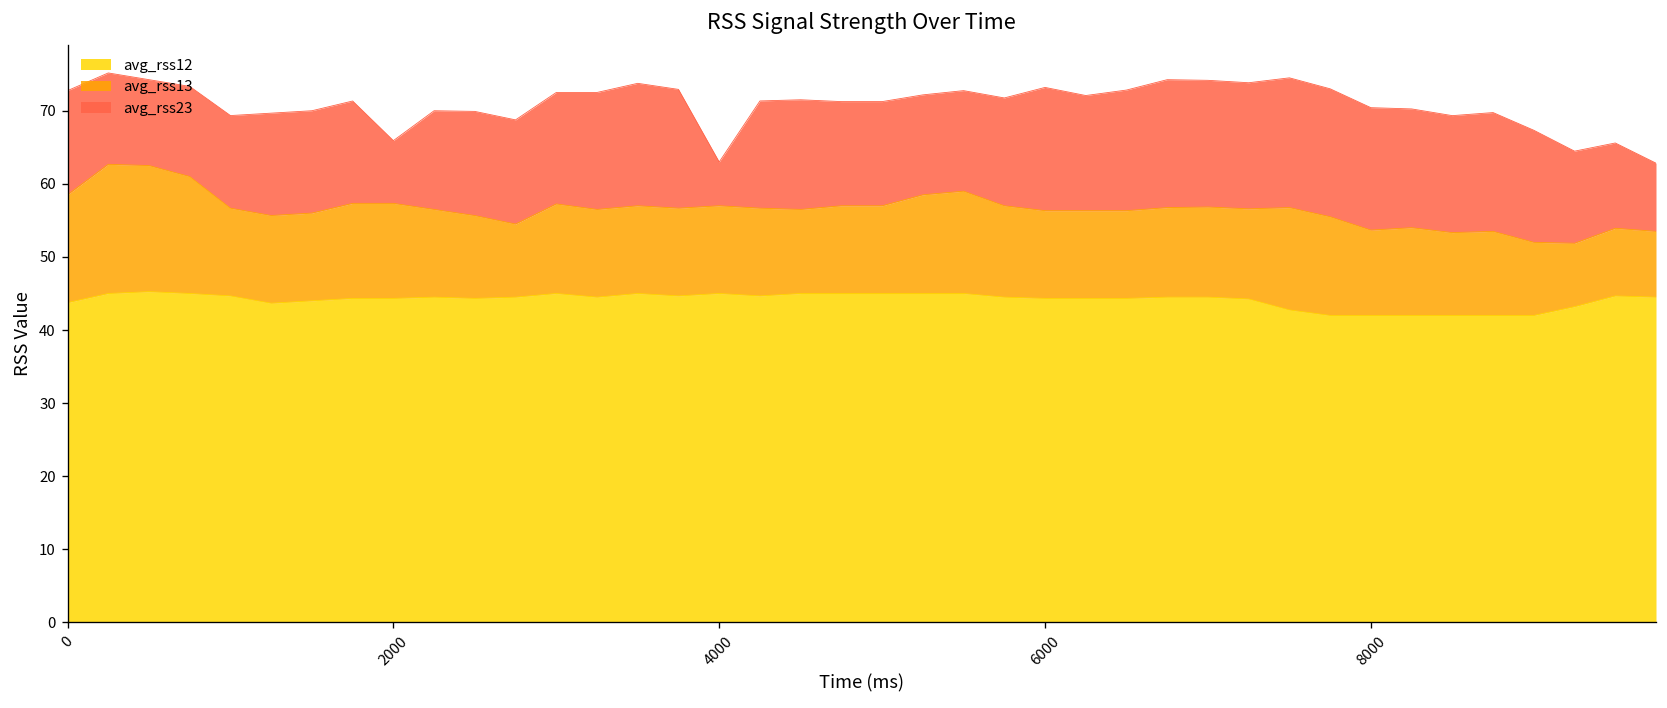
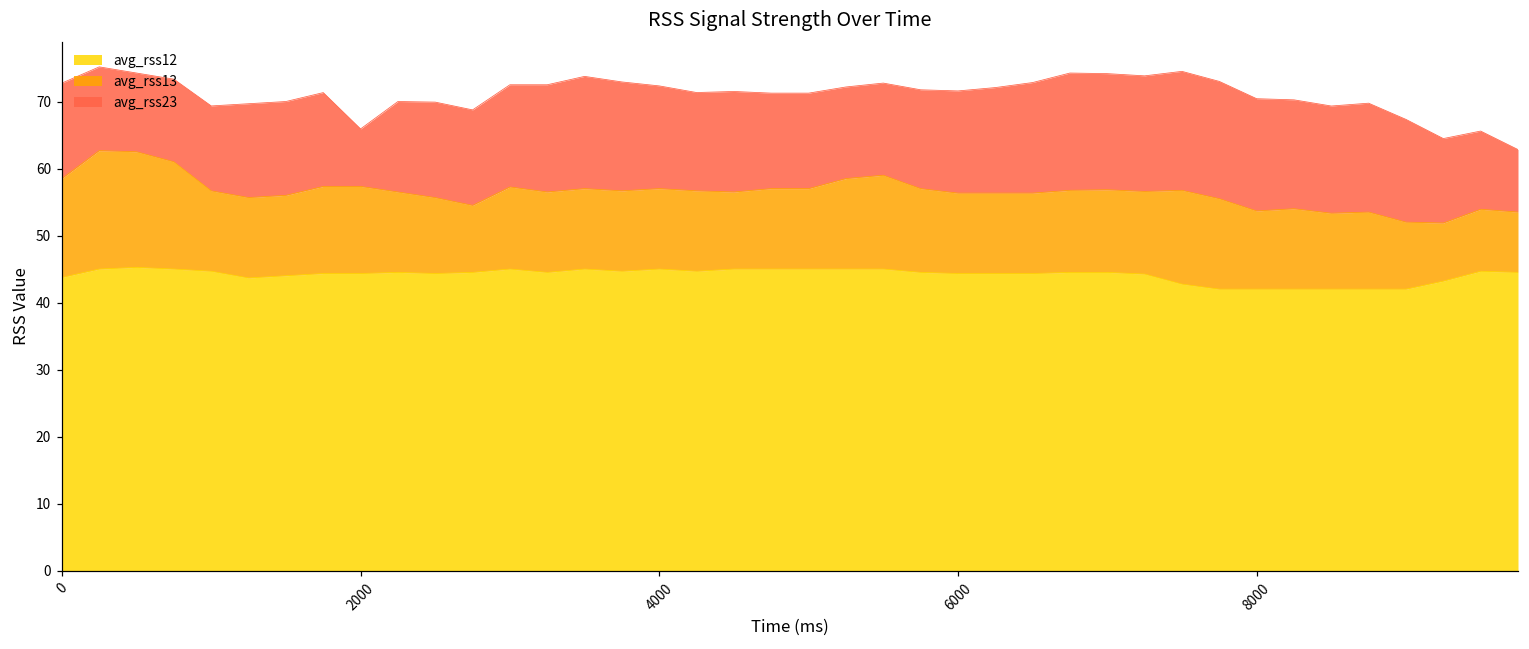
avg_rss23, 4000: 6 -> 15
avg_rss23, 6000: 17 -> 15
